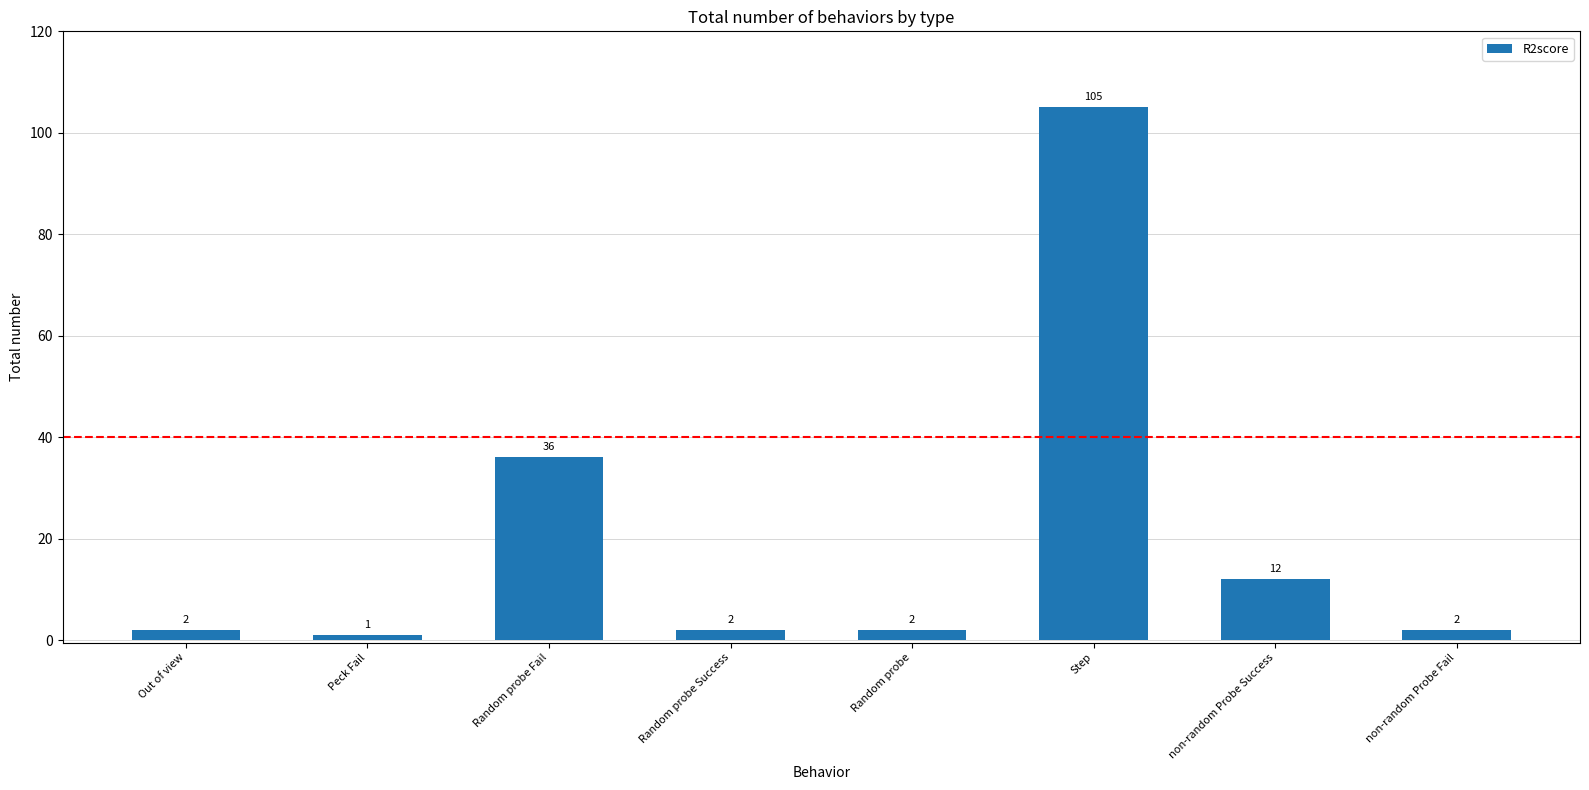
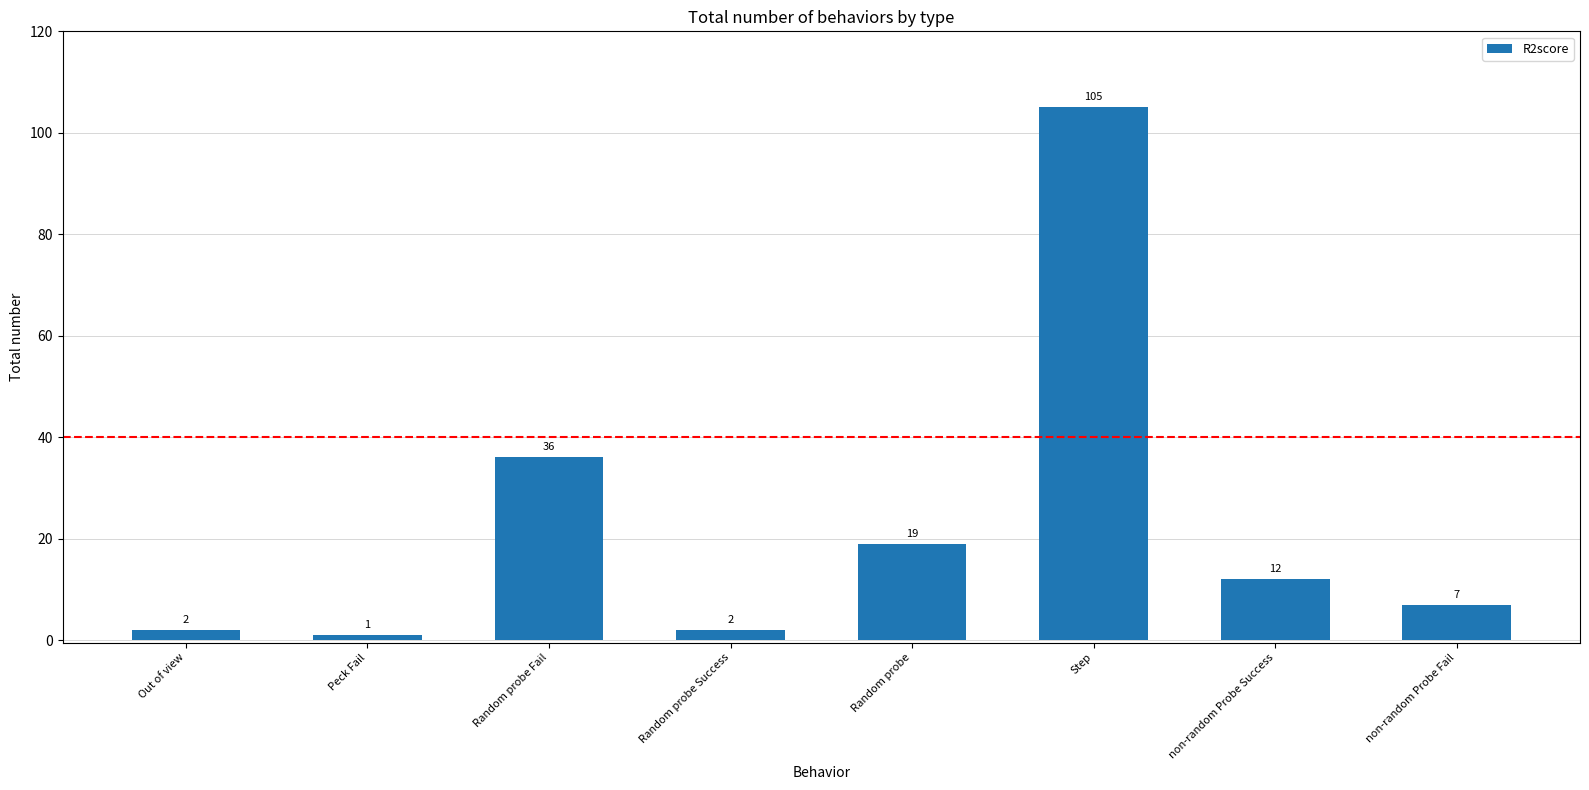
Random probe: 2 -> 19
non-random Probe Fail: 2 -> 7
